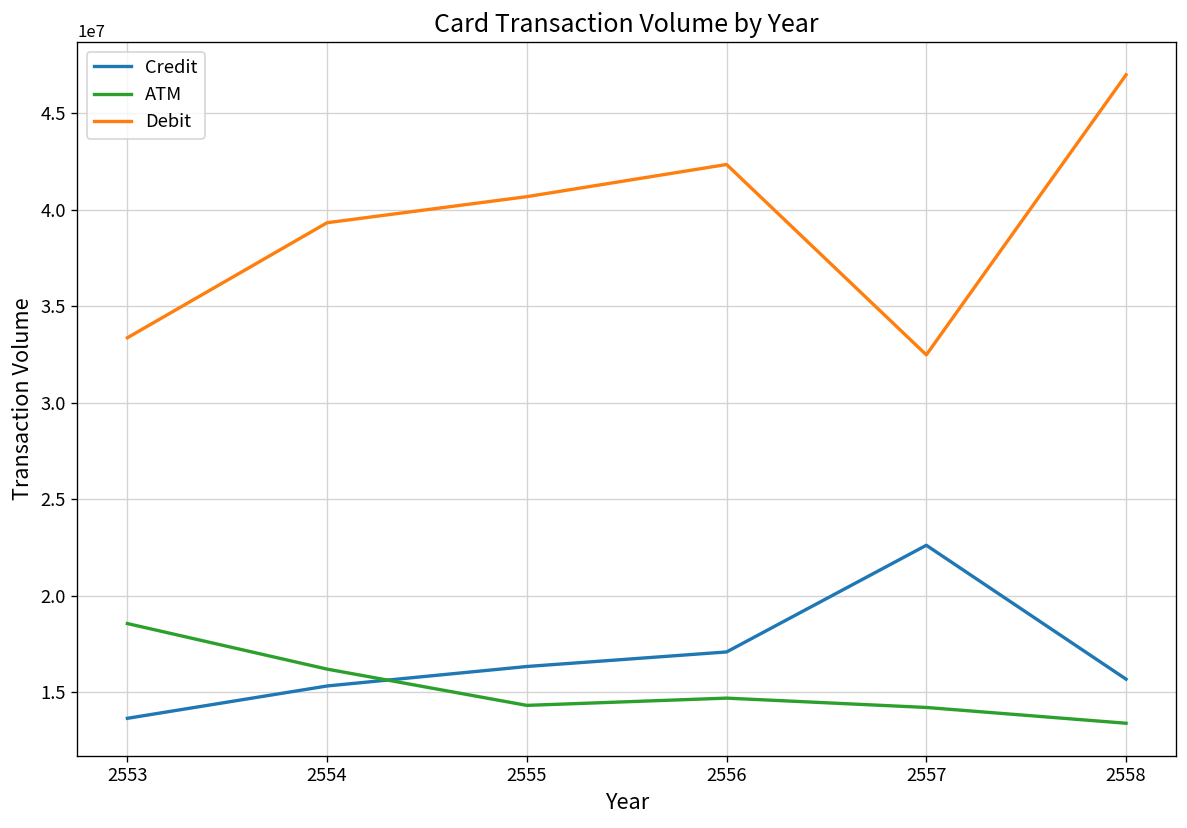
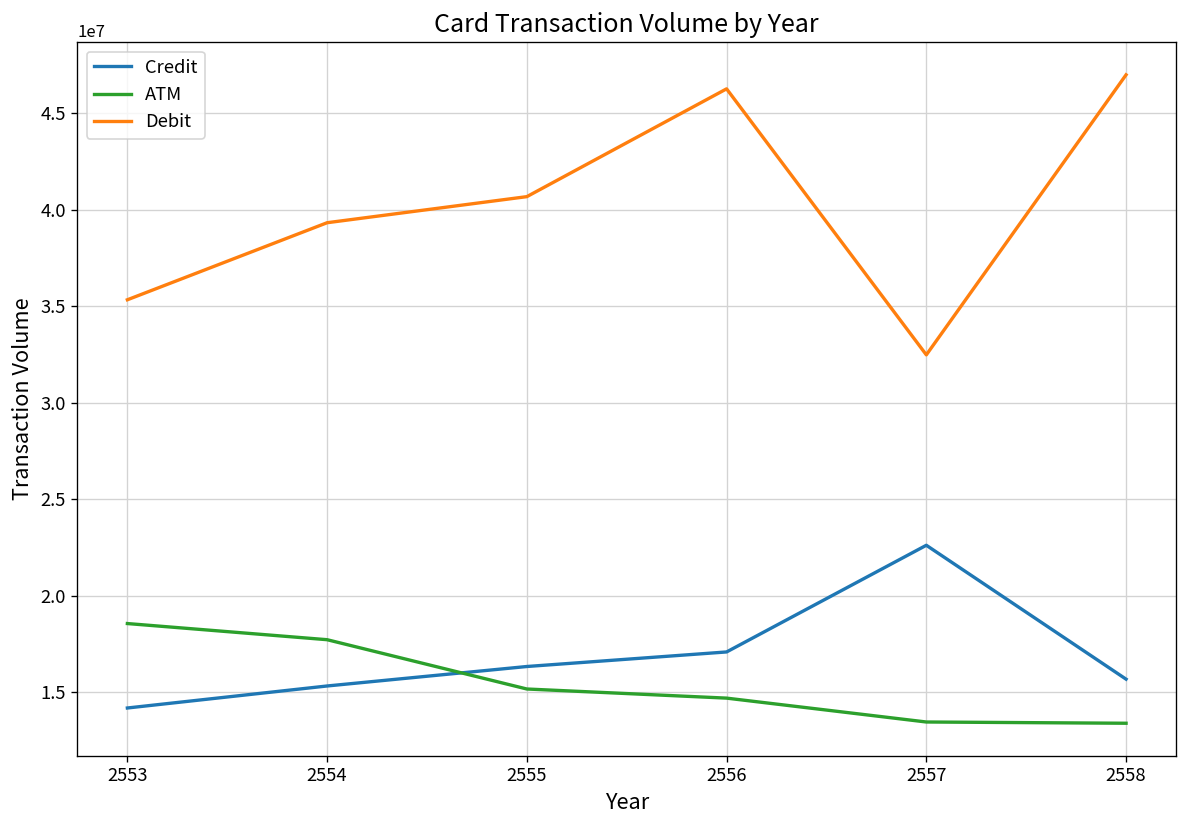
Credit, 2553: 13700000 -> 14200000
Debit, 2553: 33400000 -> 35300000
ATM, 2554: 16200000 -> 17700000
ATM, 2555: 14300000 -> 15200000
Debit, 2556: 42300000 -> 46300000
ATM, 2557: 14200000 -> 13500000
